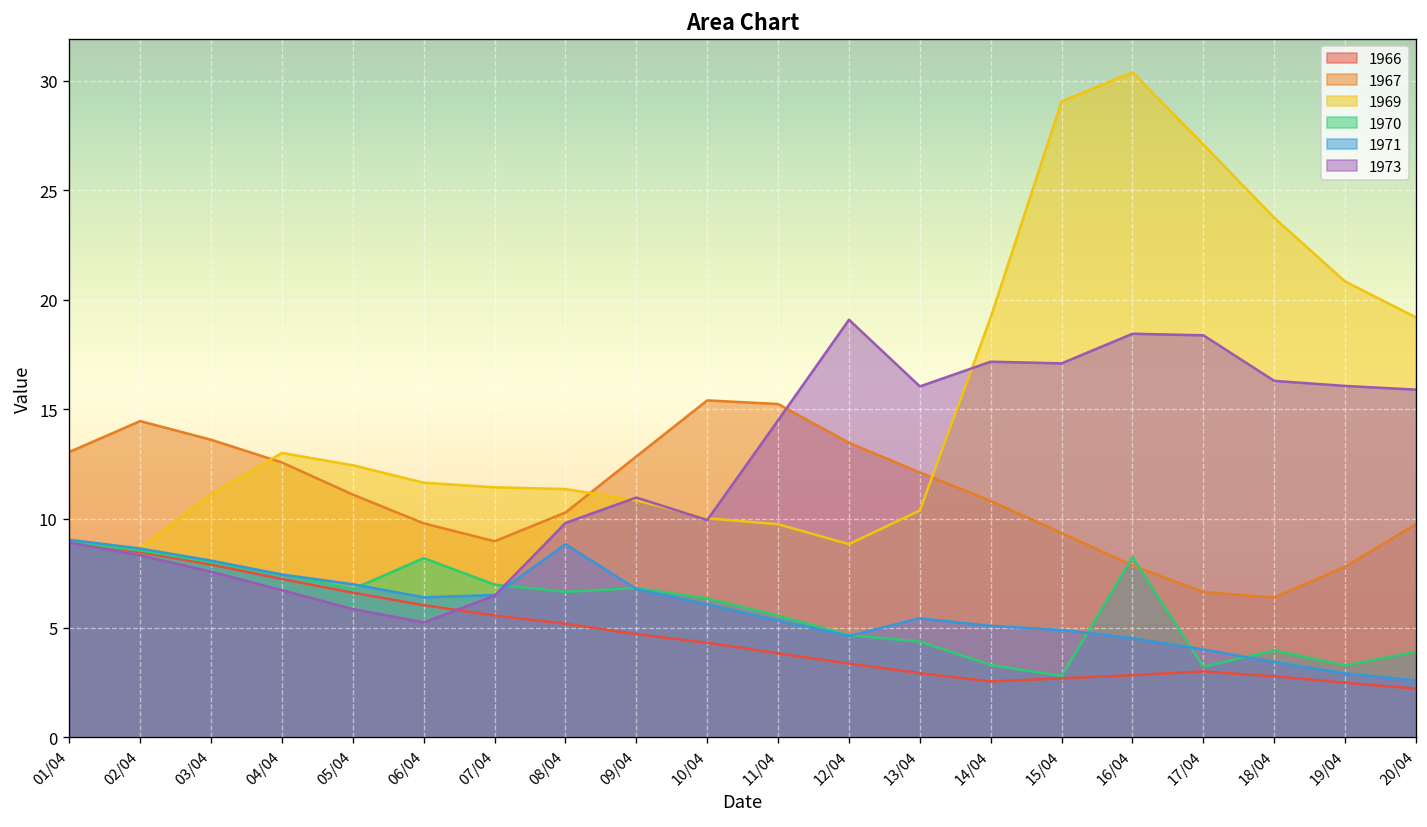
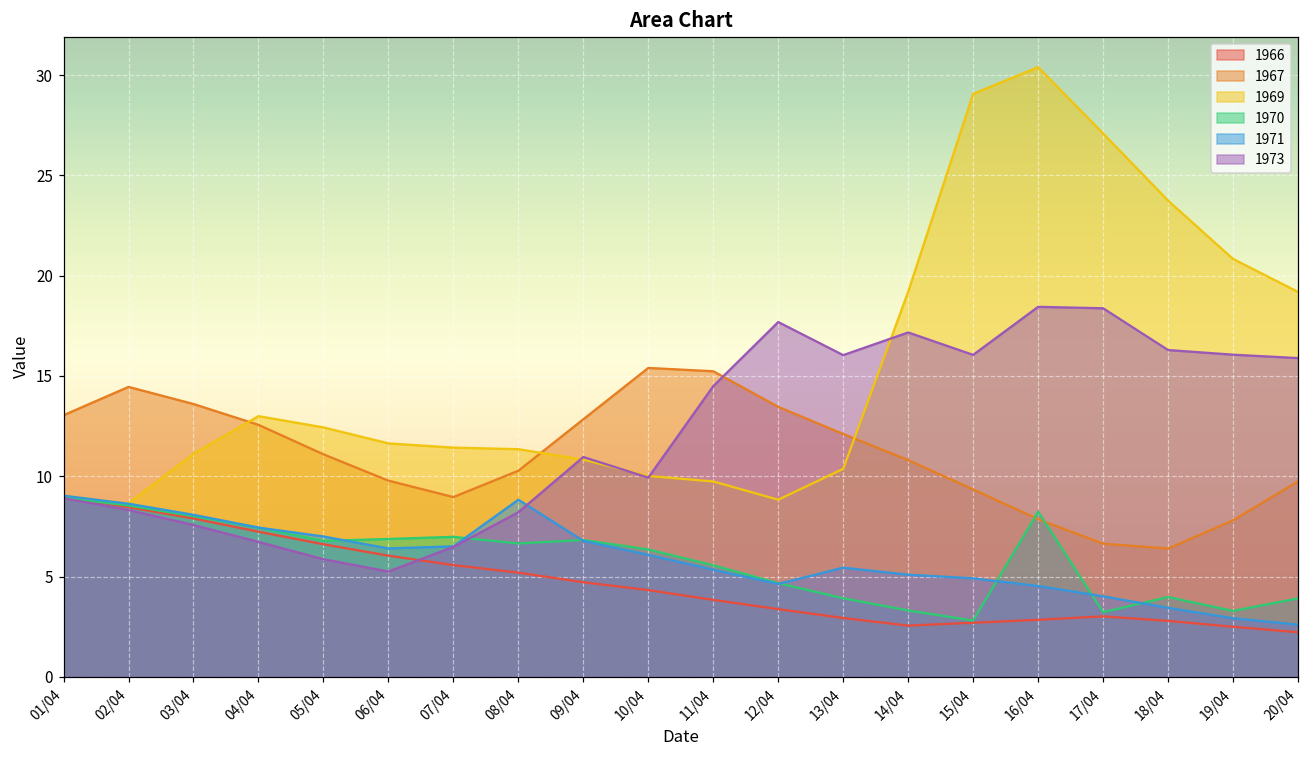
1970, 06/04: 8.2 -> 6.9
1973, 08/04: 9.8 -> 8.2
1973, 12/04: 19.1 -> 17.7
1970, 13/04: 4.4 -> 3.9
1973, 15/04: 17.1 -> 16.0
